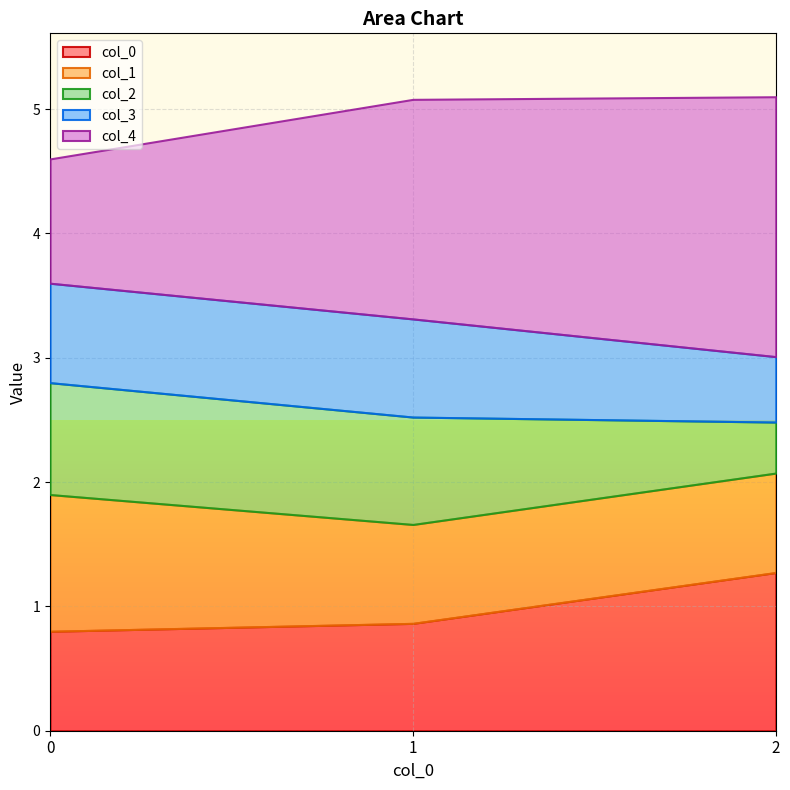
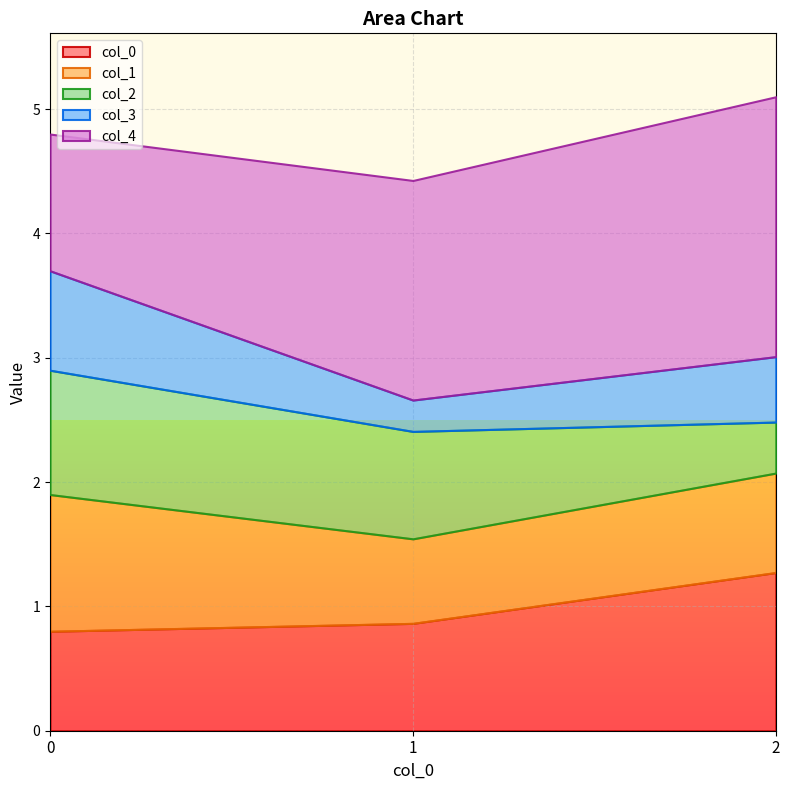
col_2, 0: 0.9 -> 1.0
col_4, 0: 1.0 -> 1.1
col_1, 1: 0.80 -> 0.68
col_3, 1: 0.79 -> 0.25
